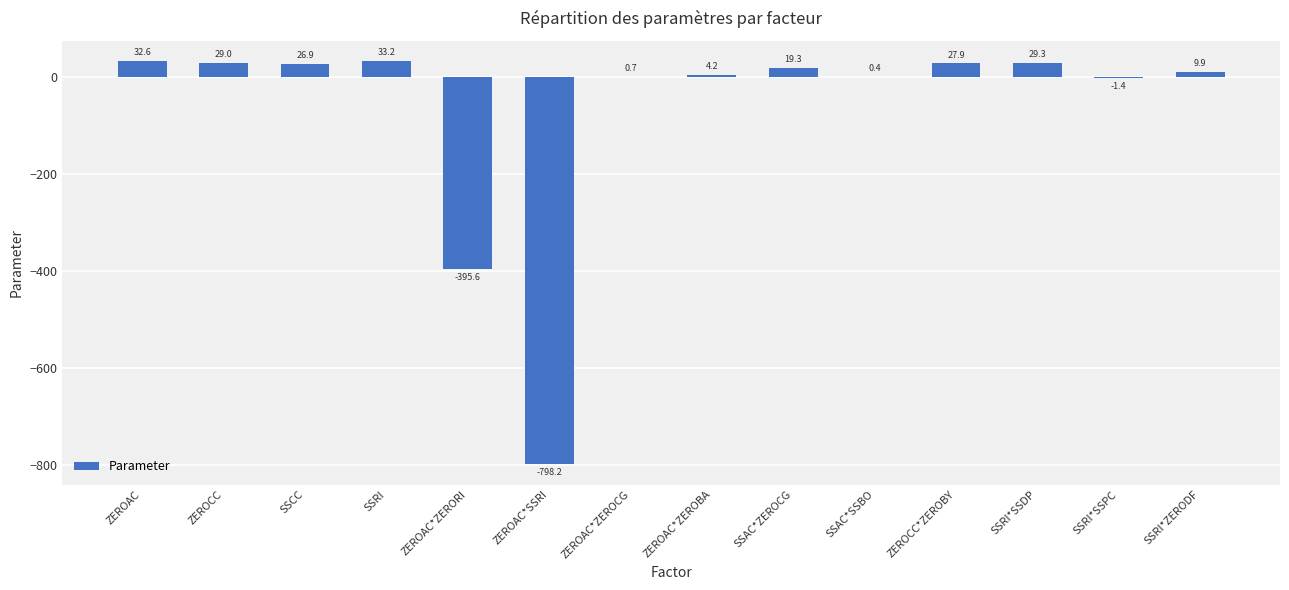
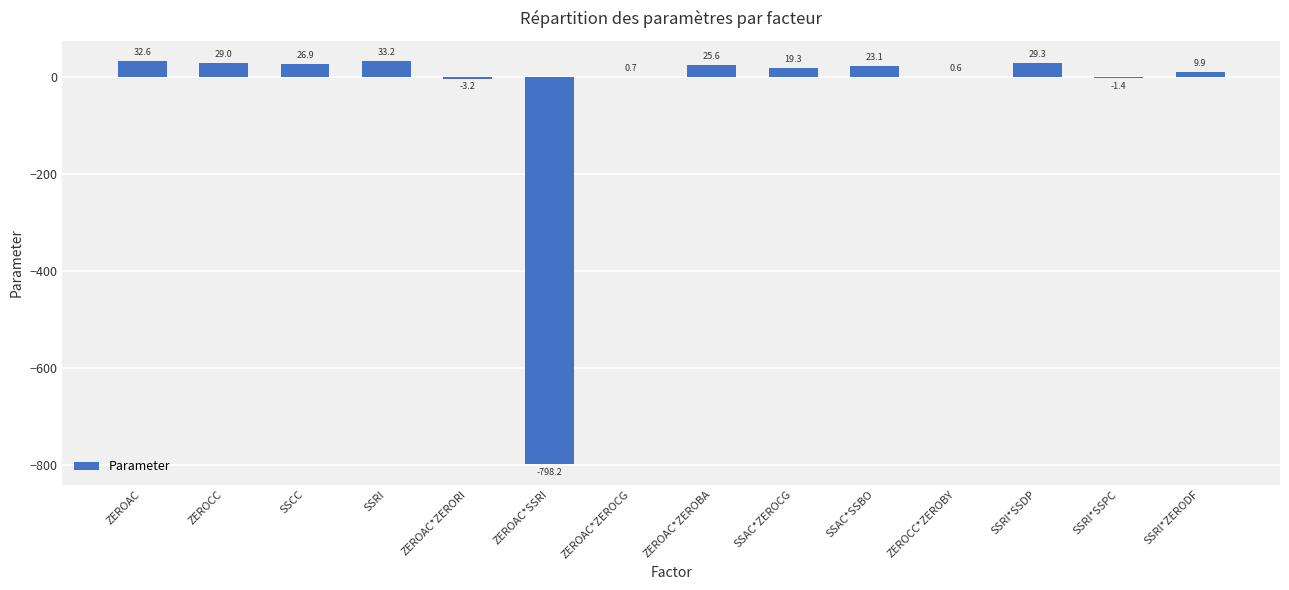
ZEROAC*ZERORI: -395.6 -> -3.2
ZEROAC*ZEROBA: 4.2 -> 25.6
SSAC*SSBO: 0.4 -> 23.1
ZEROCC*ZEROBY: 27.9 -> 0.6
